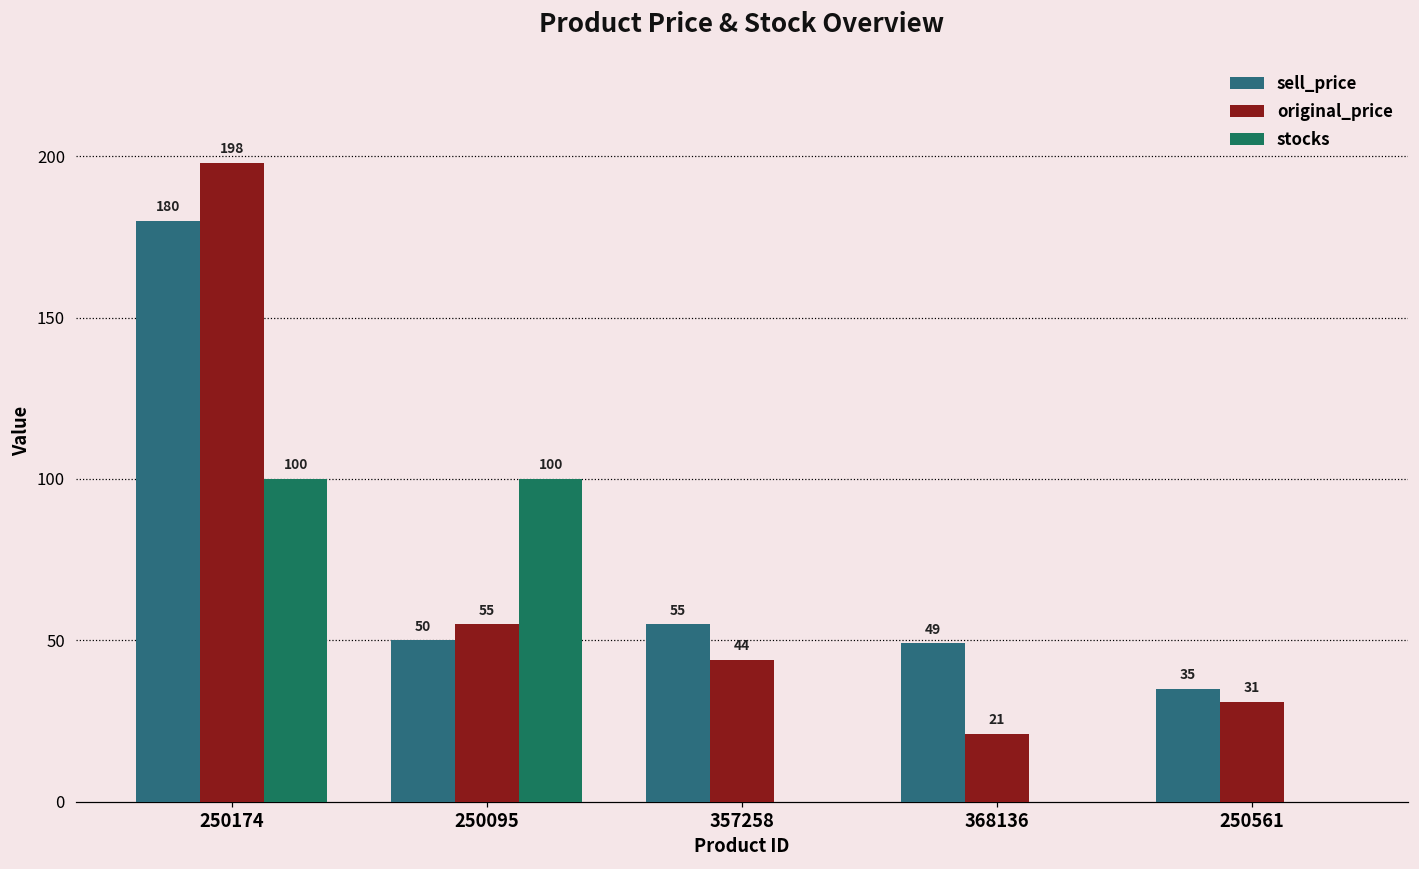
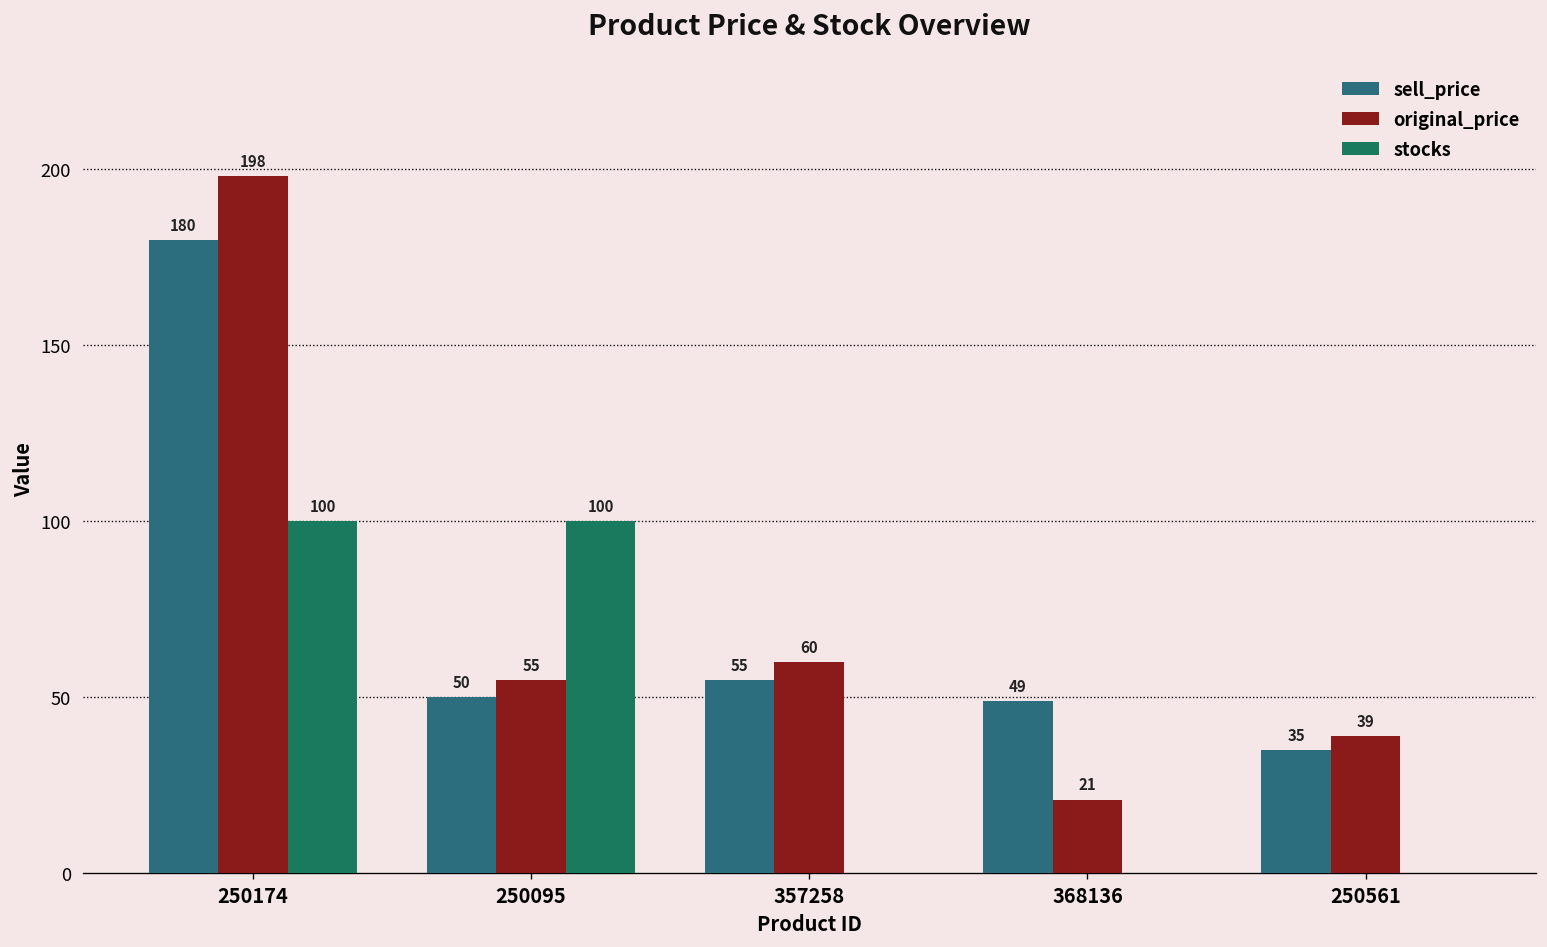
original_price, 357258: 44 -> 60
original_price, 250561: 31 -> 39
